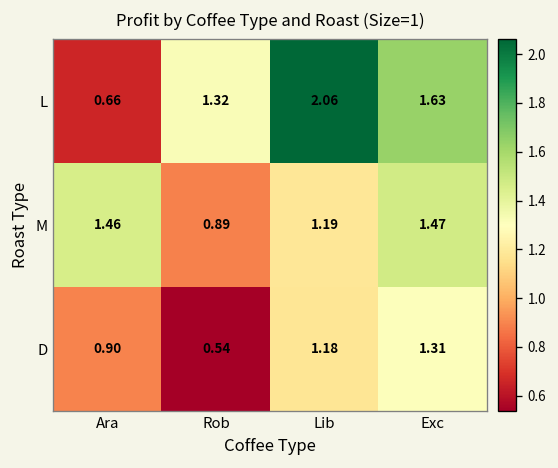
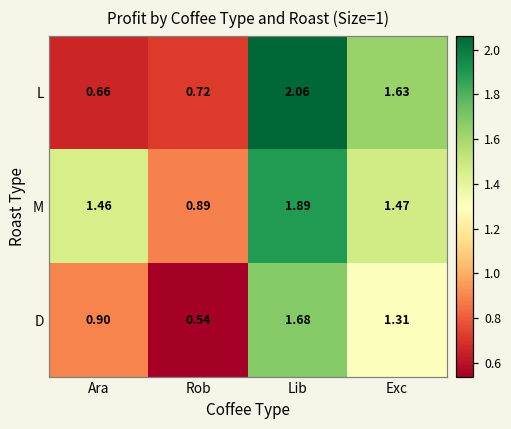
L, Rob: 1.32 -> 0.72
M, Lib: 1.19 -> 1.89
D, Lib: 1.18 -> 1.68
